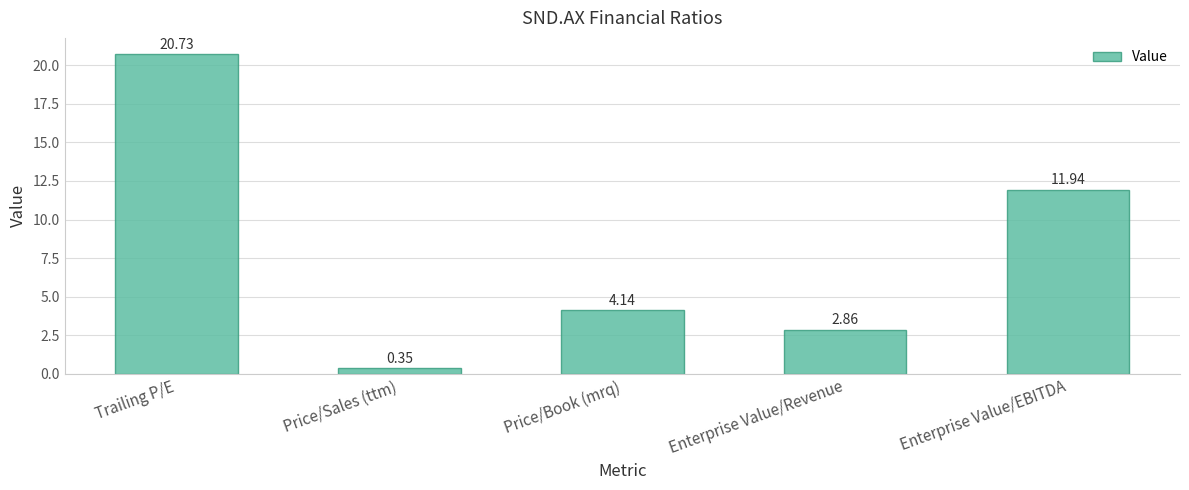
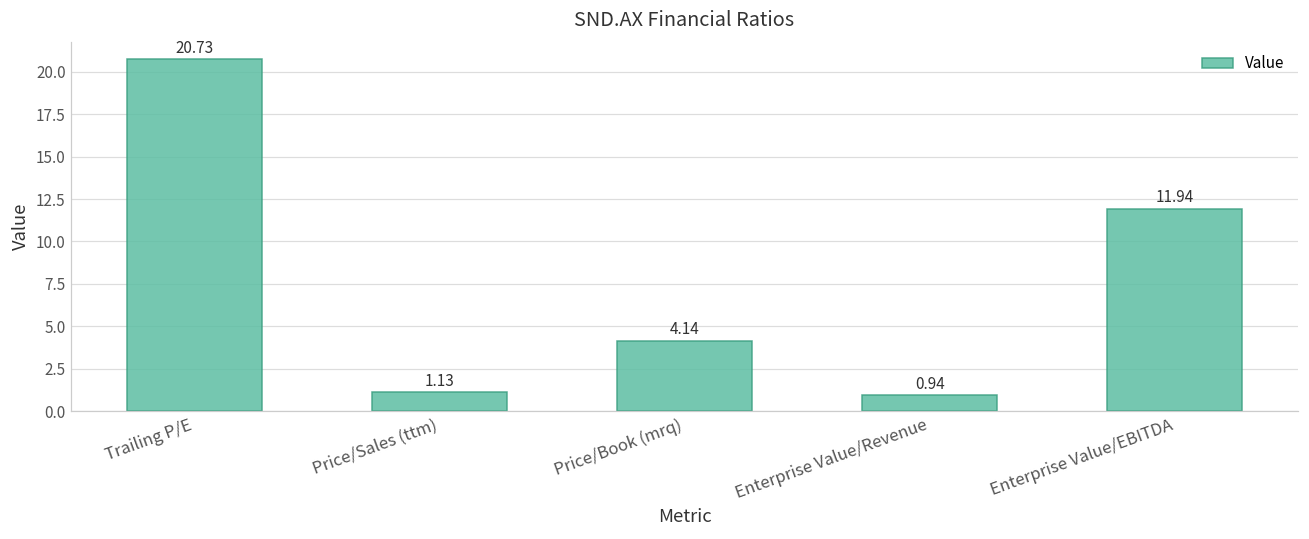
Price/Sales (ttm): 0.35 -> 1.13
Enterprise Value/Revenue: 2.86 -> 0.94
